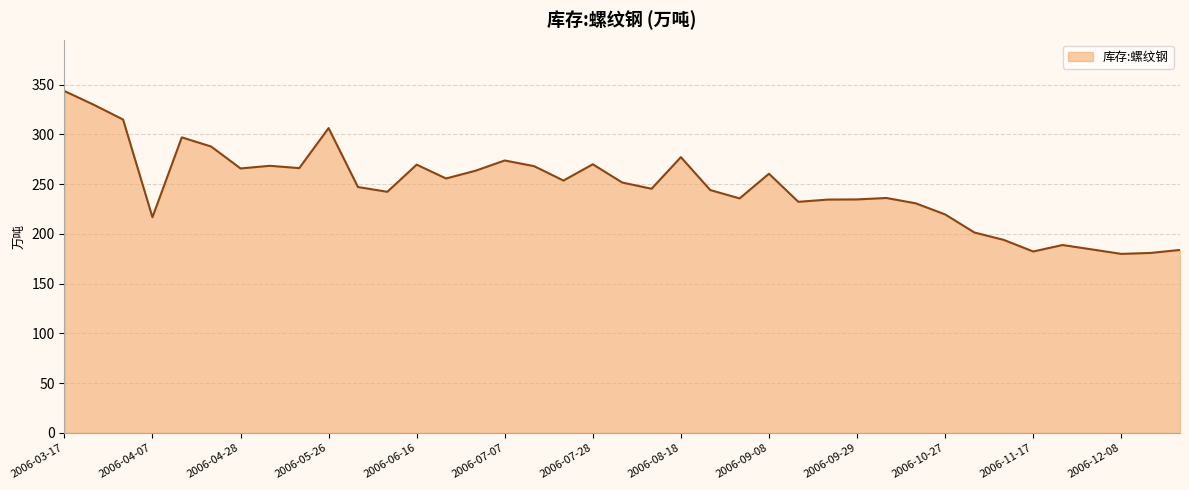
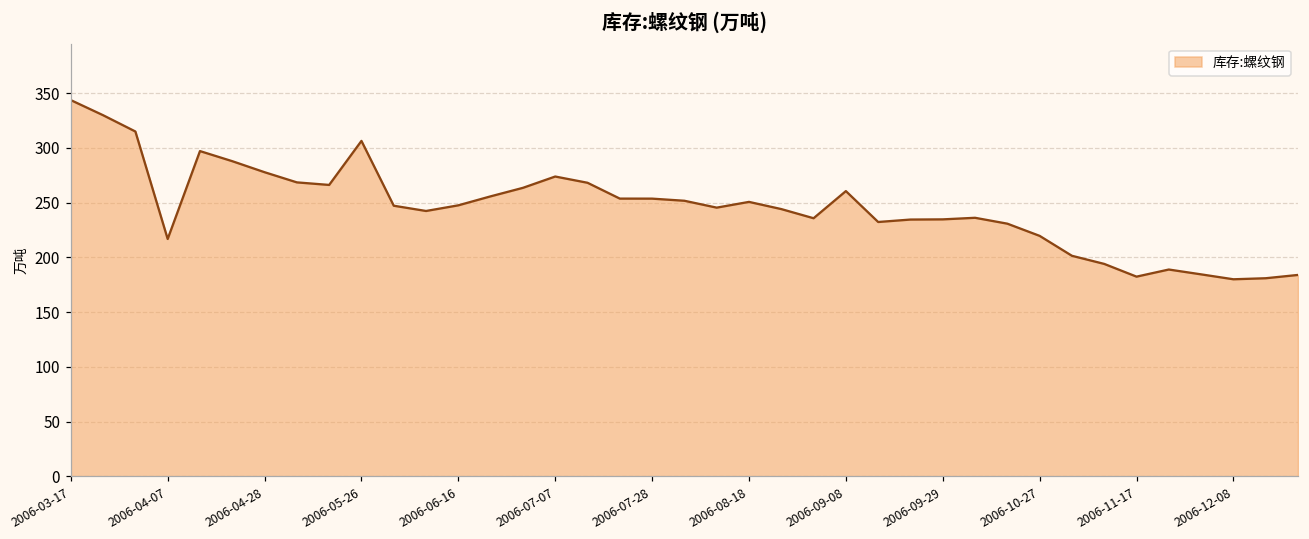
2006-04-28: 270 -> 280
2006-06-16: 270 -> 250
2006-07-28: 270 -> 250
2006-08-18: 280 -> 250
